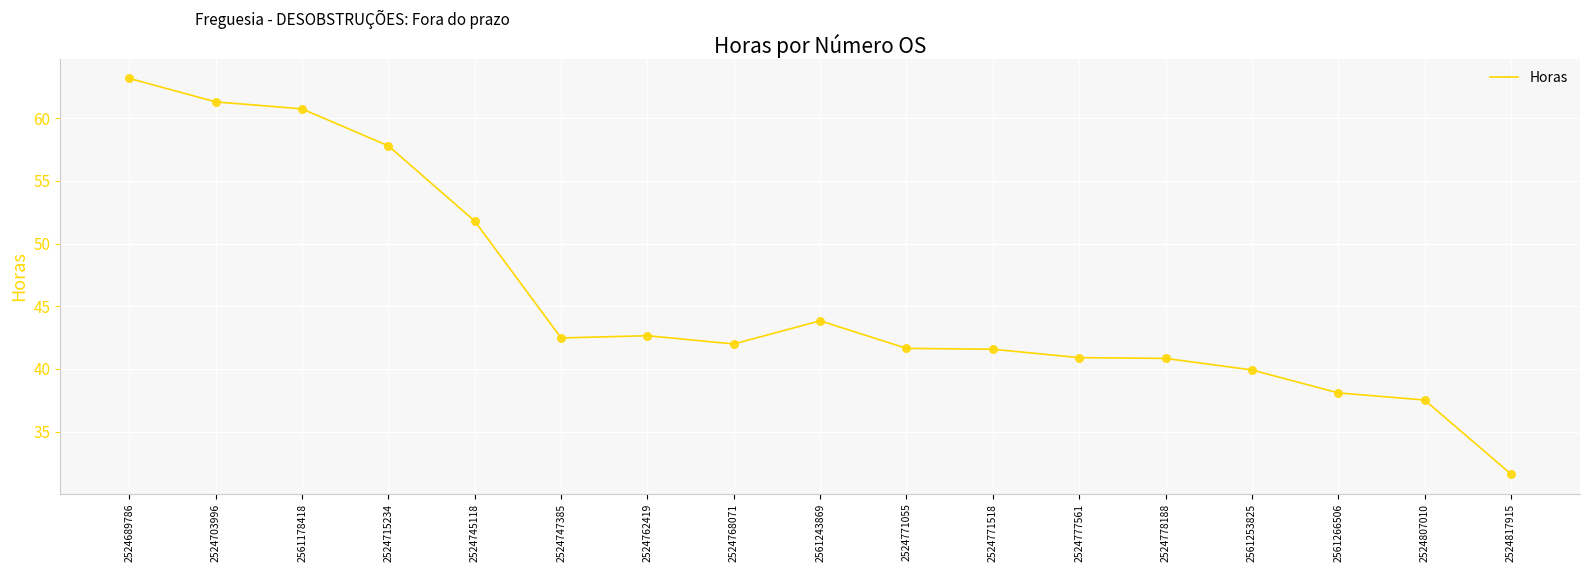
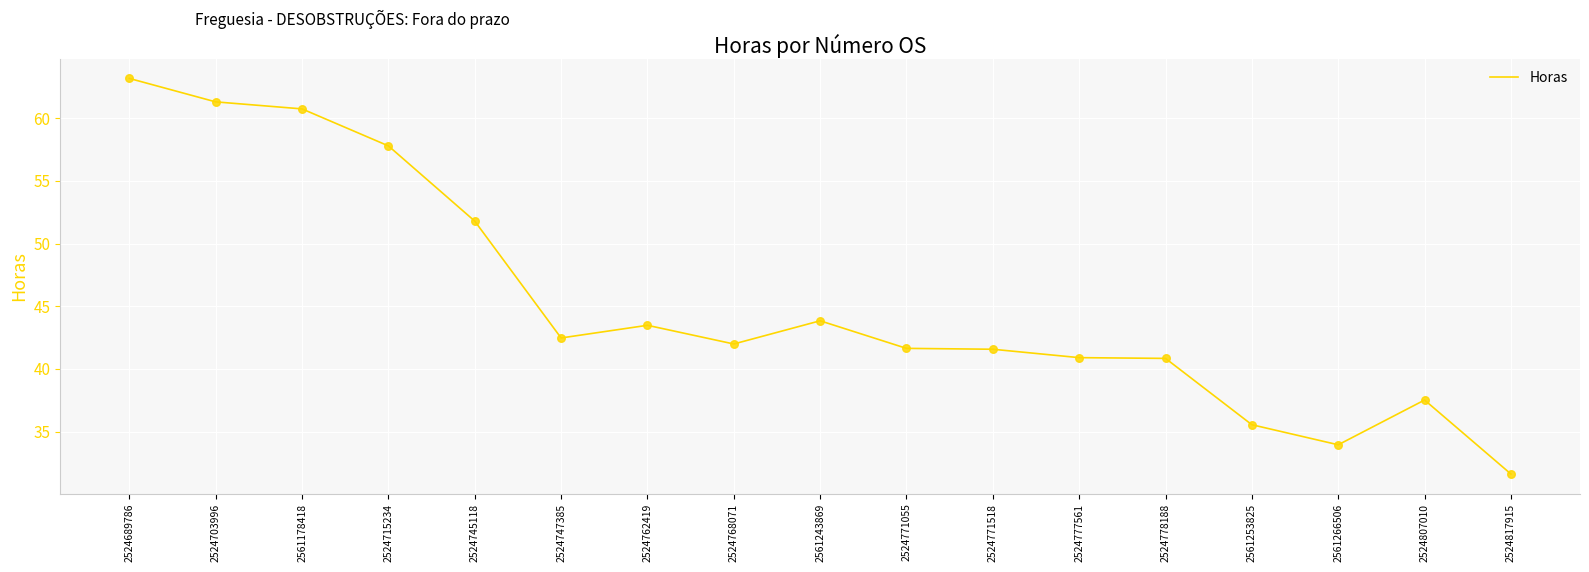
2524762419: 42.7 -> 43.5
2561253825: 39.9 -> 35.6
2561266506: 38.1 -> 34.0
